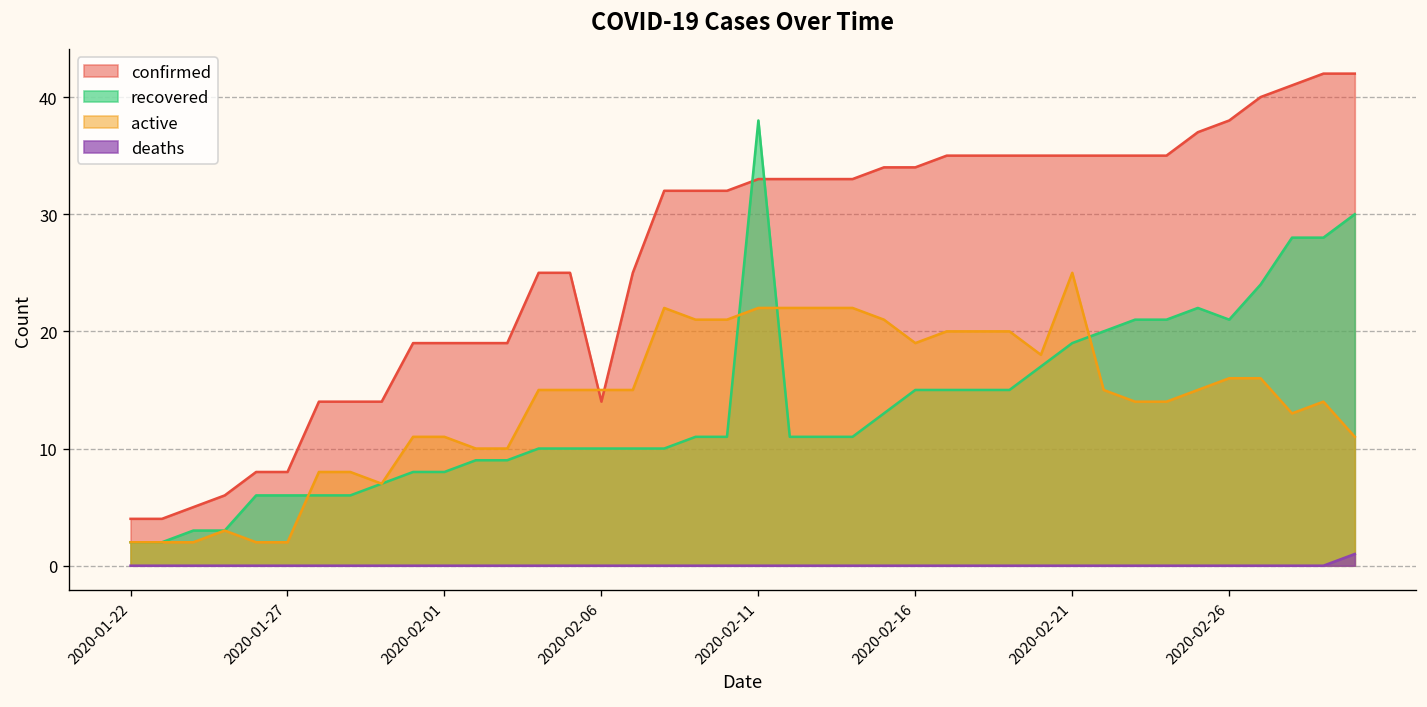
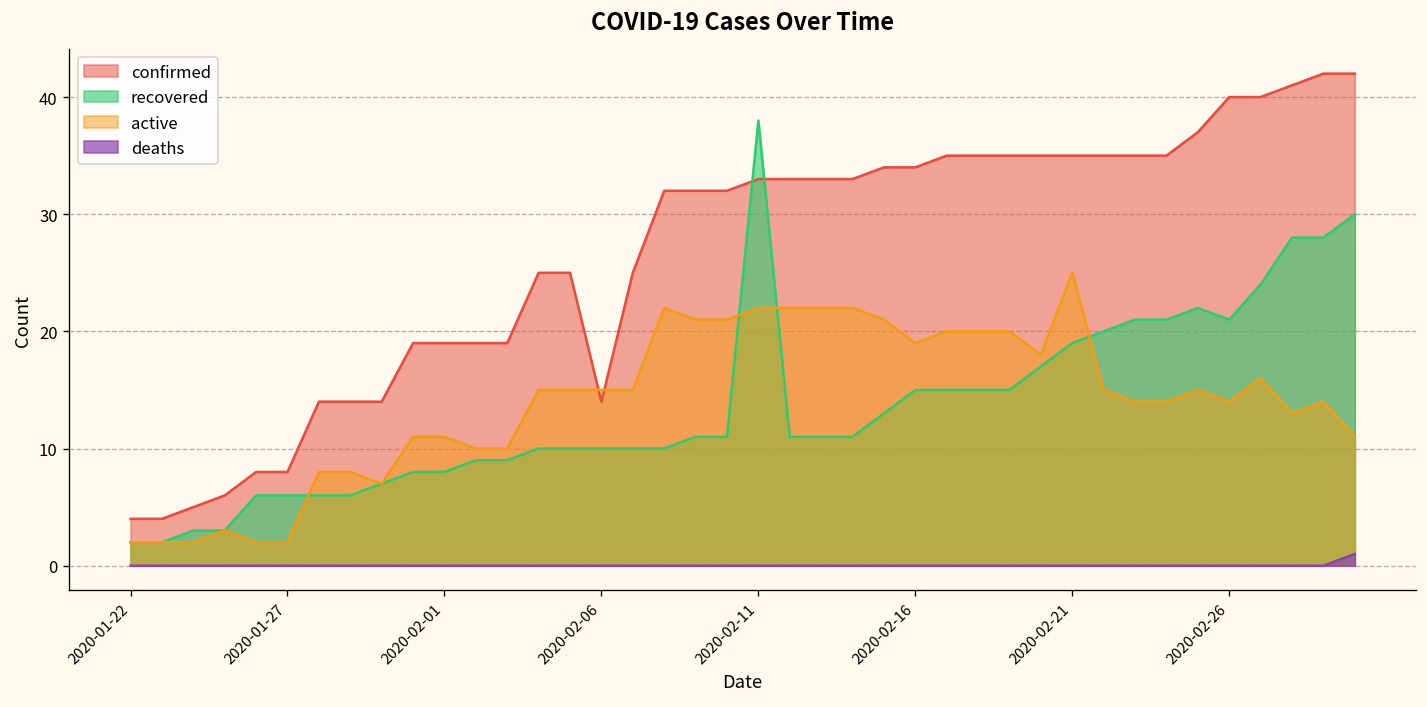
confirmed, 2020-02-26: 38 -> 40
active, 2020-02-26: 16 -> 14
